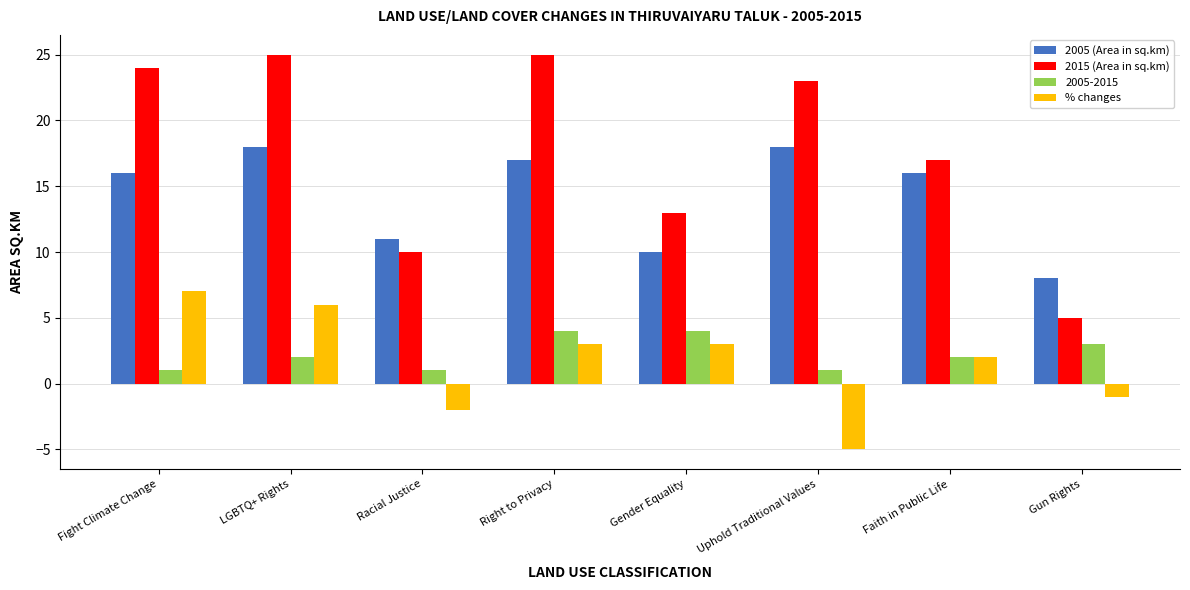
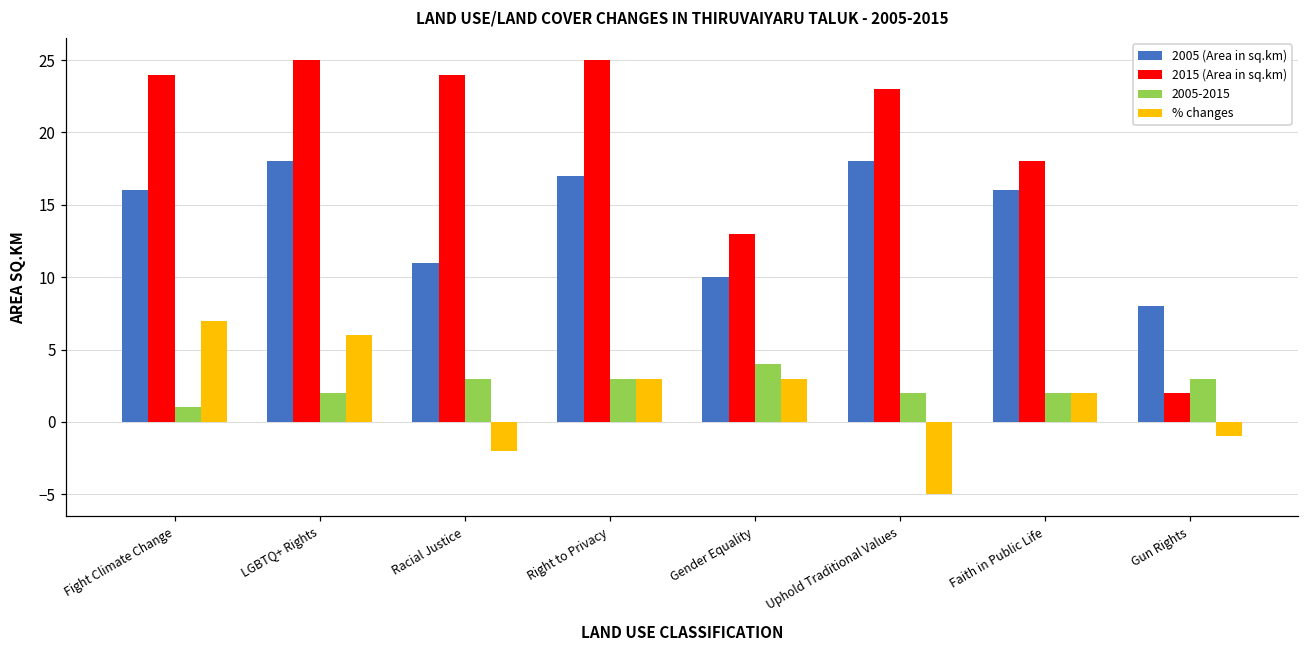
2015 (Area in sq.km), Racial Justice: 10 -> 24
2005-2015, Racial Justice: 1 -> 3
2005-2015, Right to Privacy: 4 -> 3
2005-2015, Uphold Traditional Values: 1 -> 2
2015 (Area in sq.km), Faith in Public Life: 17 -> 18
2015 (Area in sq.km), Gun Rights: 5 -> 2
